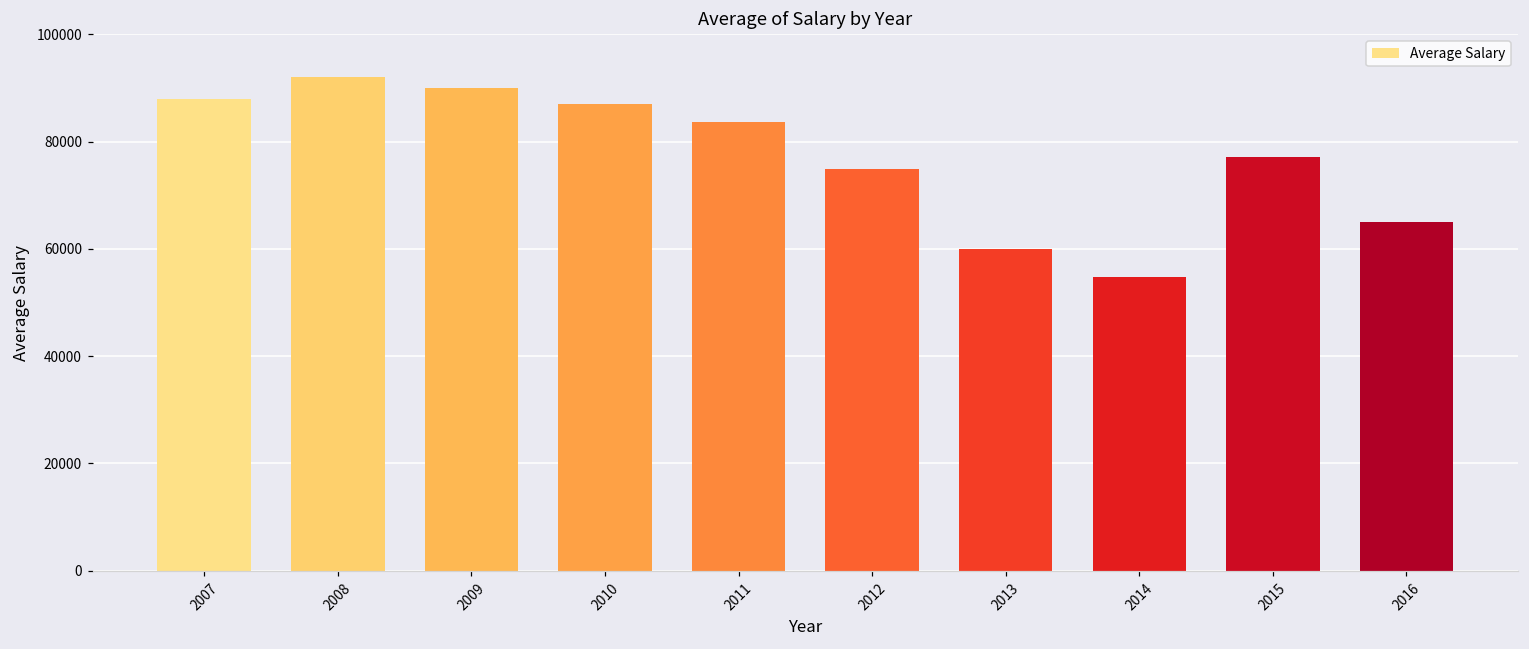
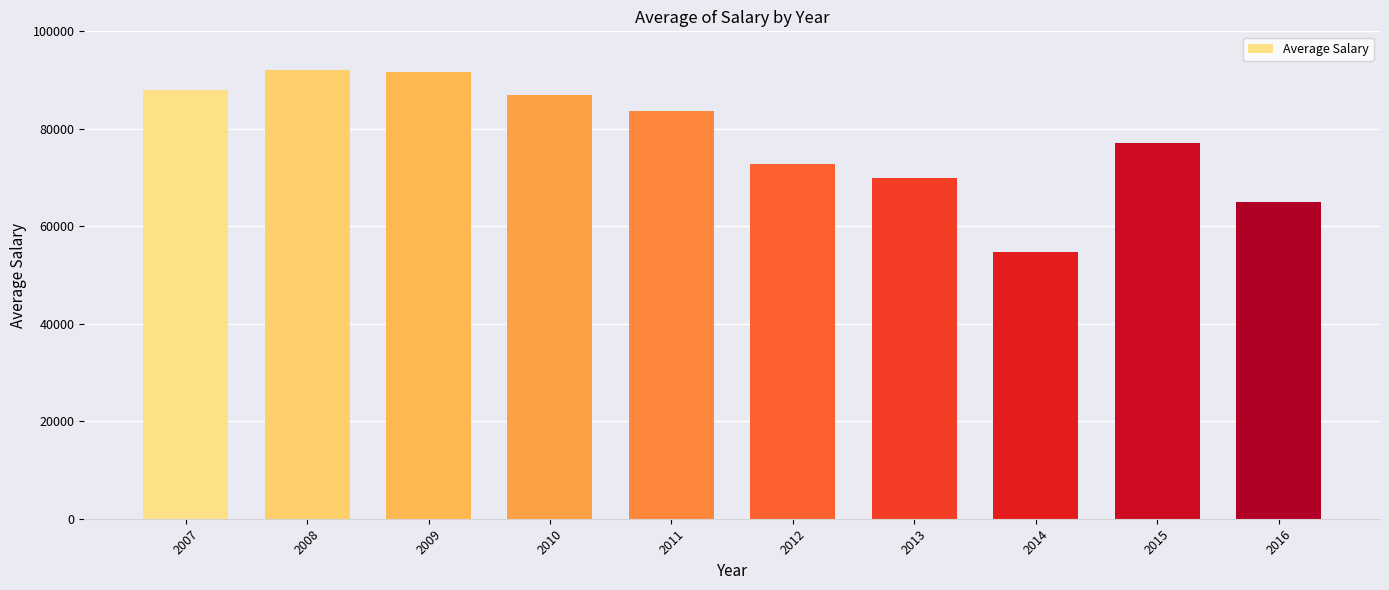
2009: 90000 -> 92000
2012: 75000 -> 73000
2013: 60000 -> 70000
